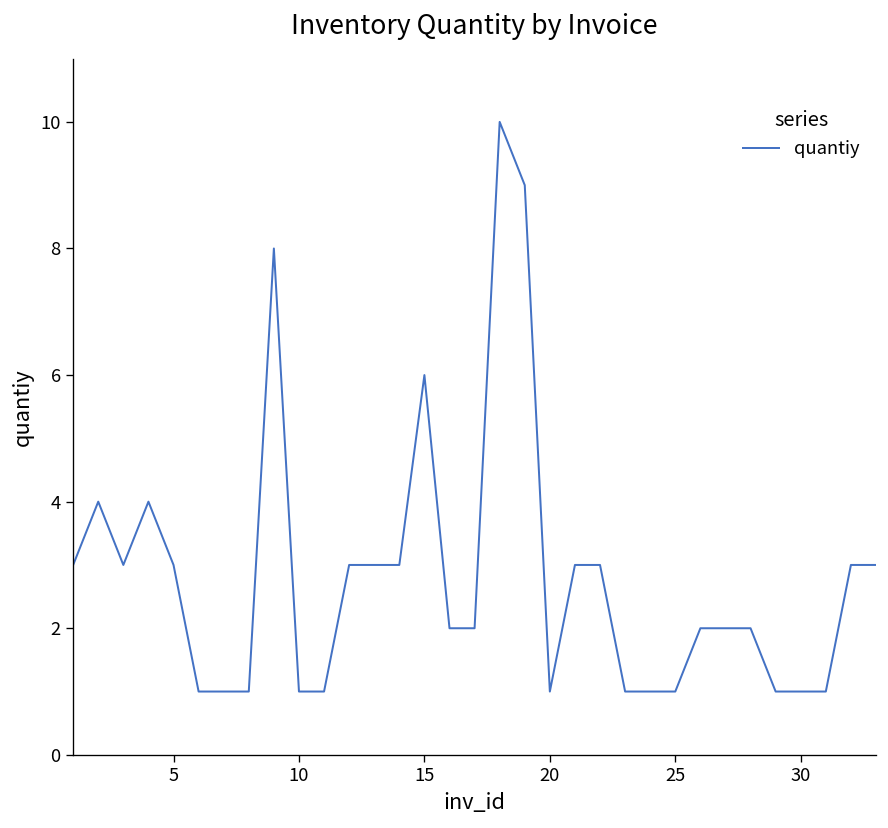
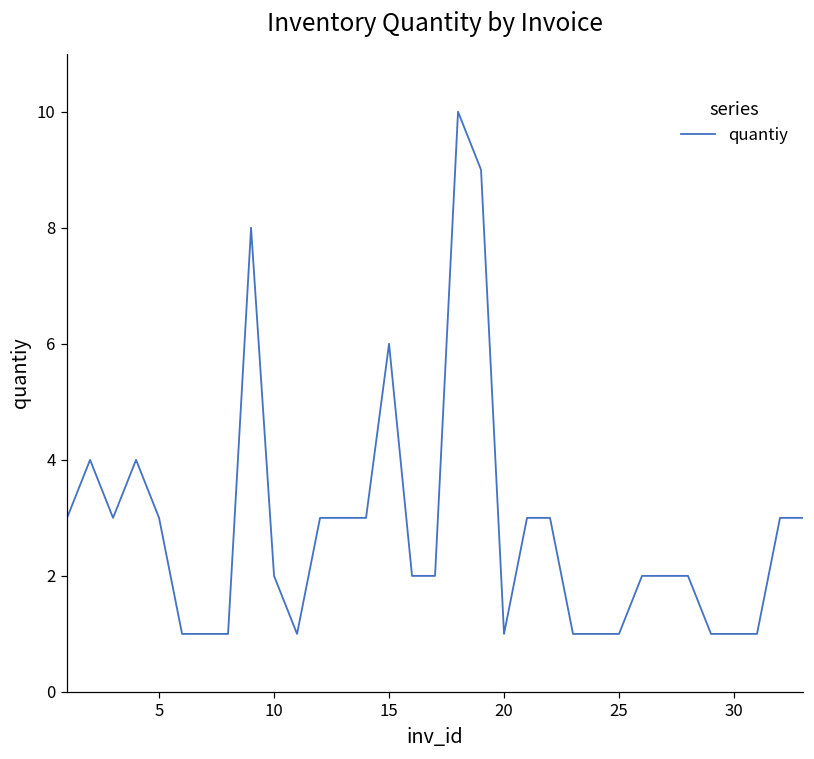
10: 1 -> 2
